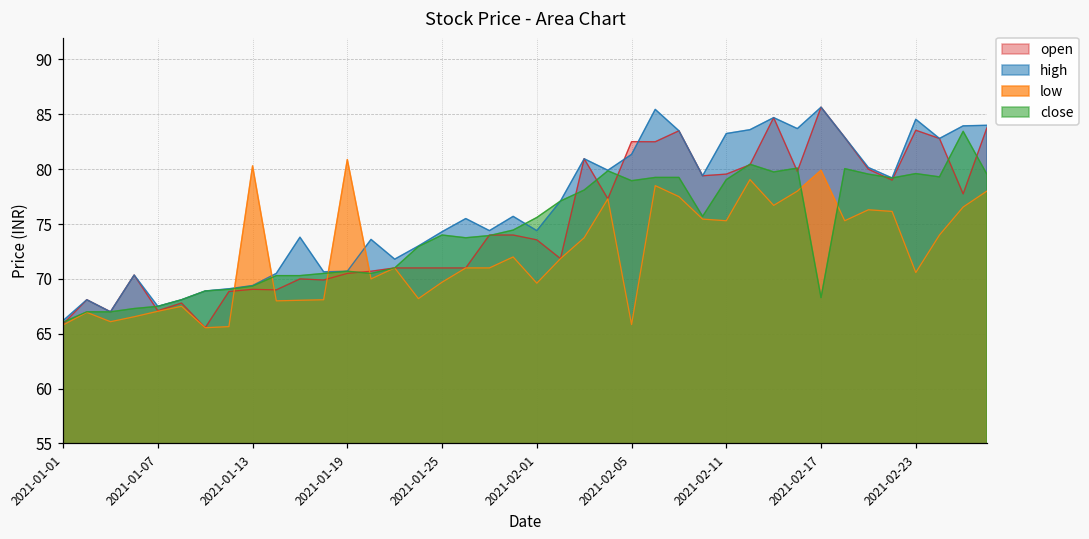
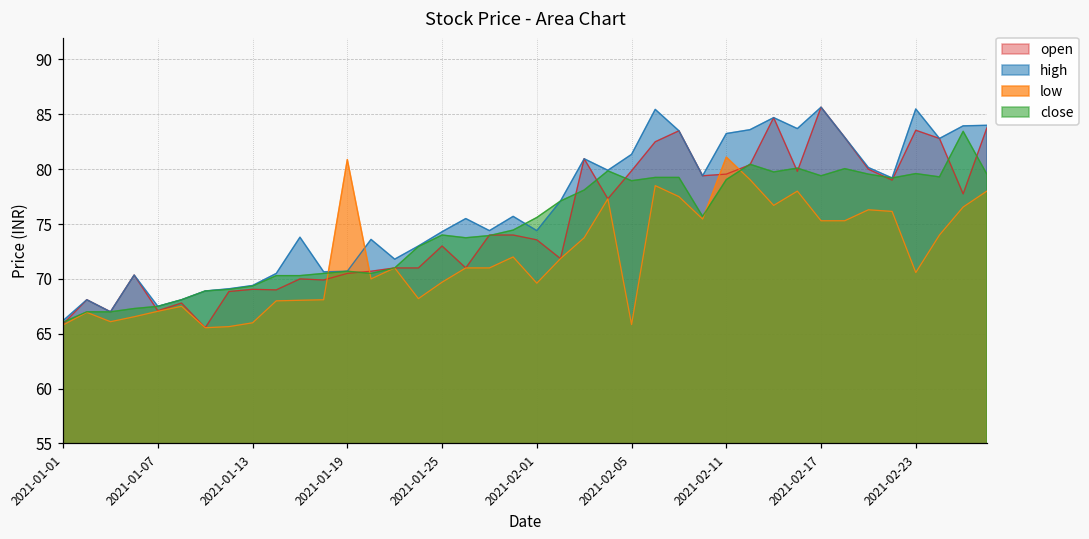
low, 2021-01-13: 80 -> 66
open, 2021-01-25: 71 -> 73
open, 2021-02-05: 83 -> 80
low, 2021-02-11: 75 -> 81
low, 2021-02-17: 80 -> 75
close, 2021-02-17: 68 -> 79
high, 2021-02-23: 84.6 -> 85.5
